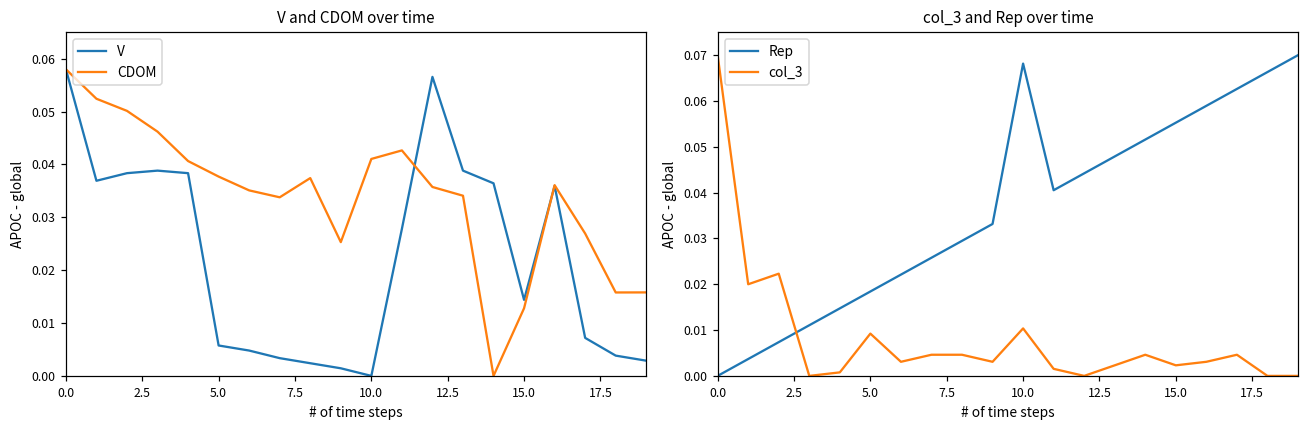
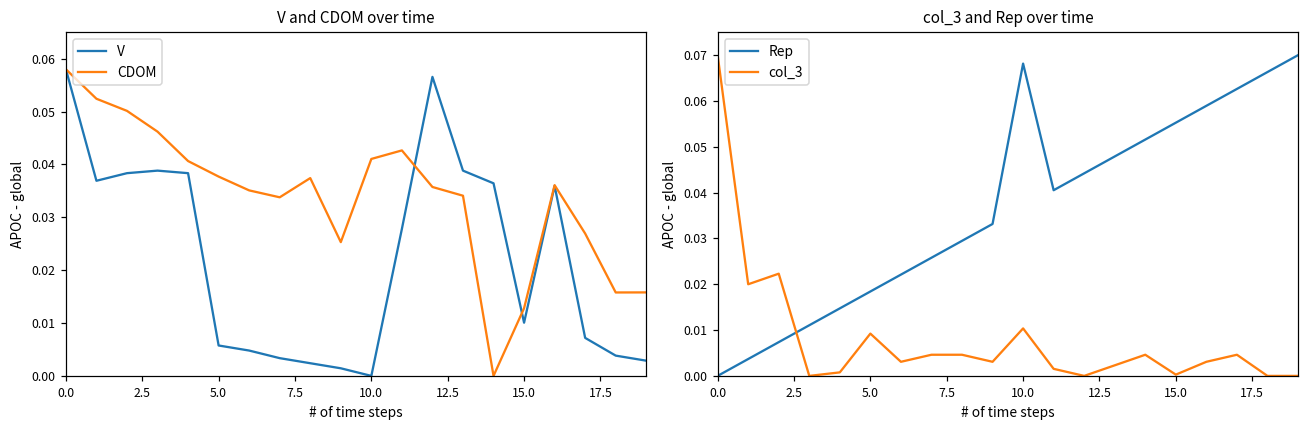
V and CDOM over time, V, 15.0: 0.014 -> 0.010
col_3 and Rep over time, col_3, 15.0: 0.002 -> 0.000
